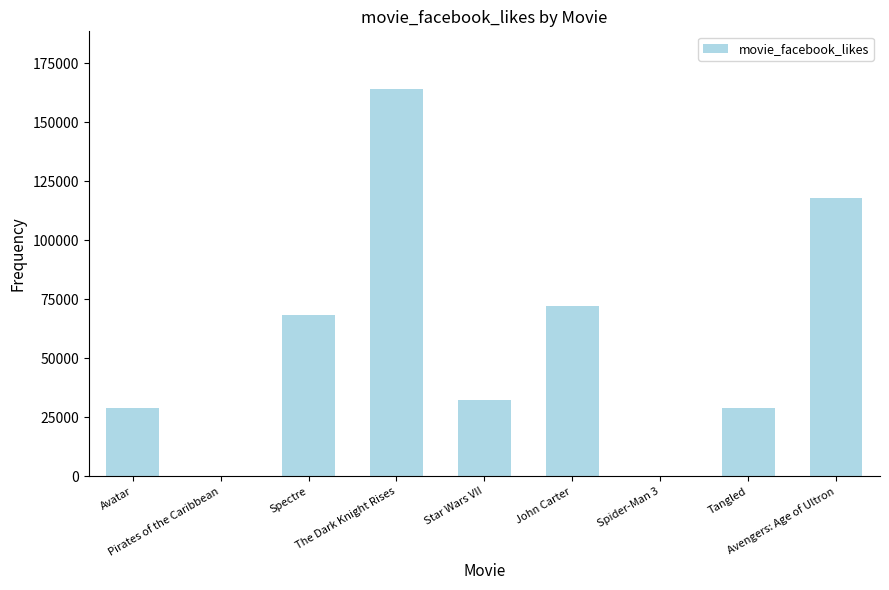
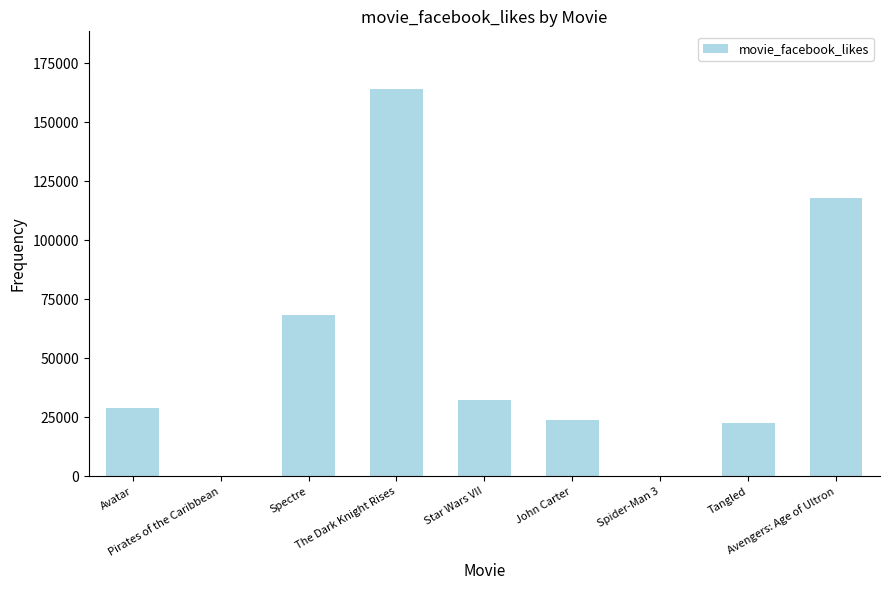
John Carter: 72000 -> 24000
Tangled: 29000 -> 23000
